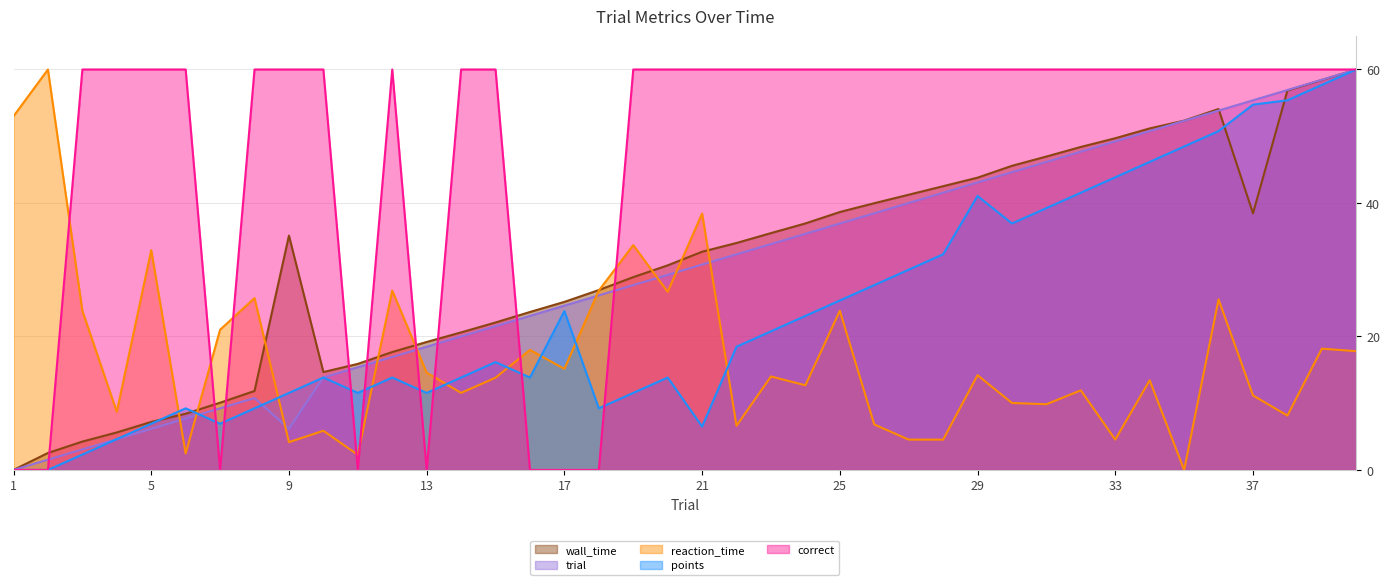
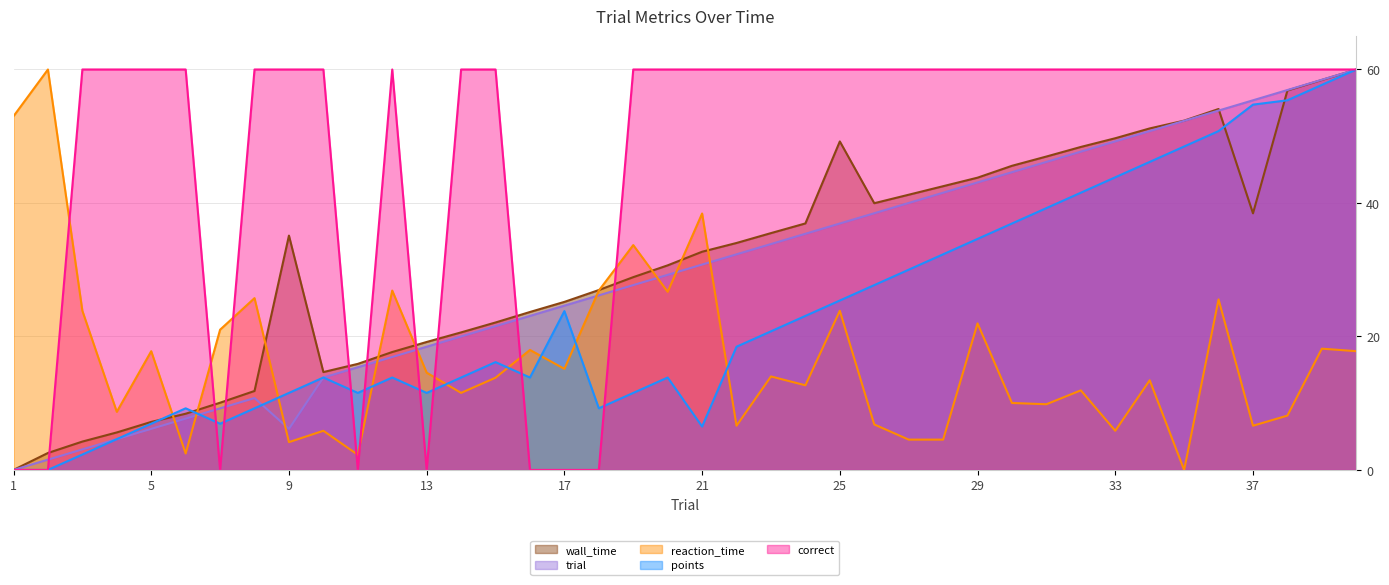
reaction_time, 5: 33 -> 18
wall_time, 25: 39 -> 49
reaction_time, 29: 14 -> 22
points, 29: 41 -> 35
reaction_time, 33: 5 -> 6
reaction_time, 37: 11 -> 7
